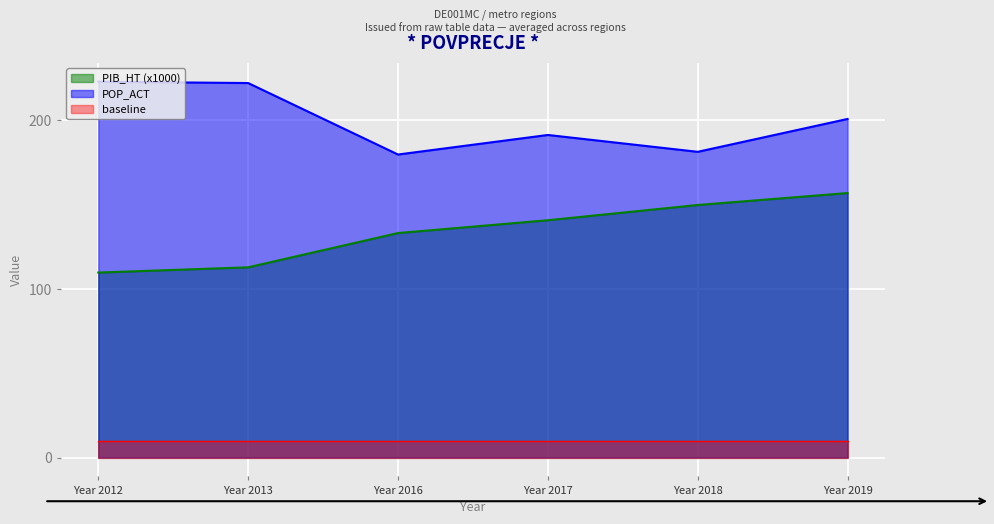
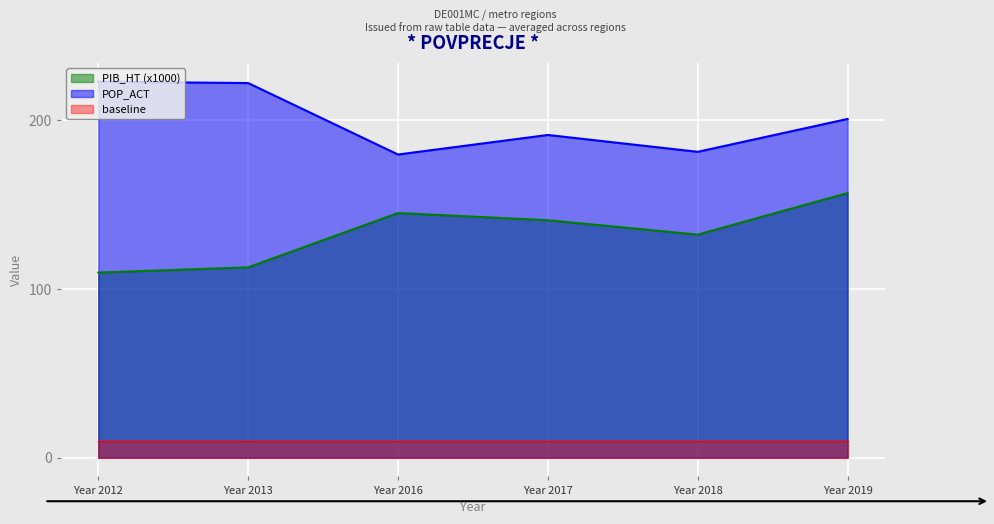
PIB_HT (x1000), Year 2016: 133 -> 145
PIB_HT (x1000), Year 2018: 150 -> 132
